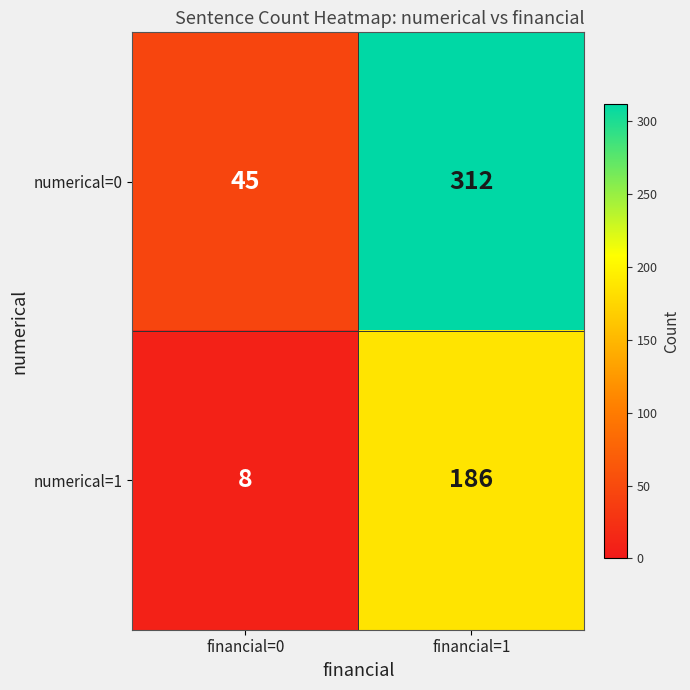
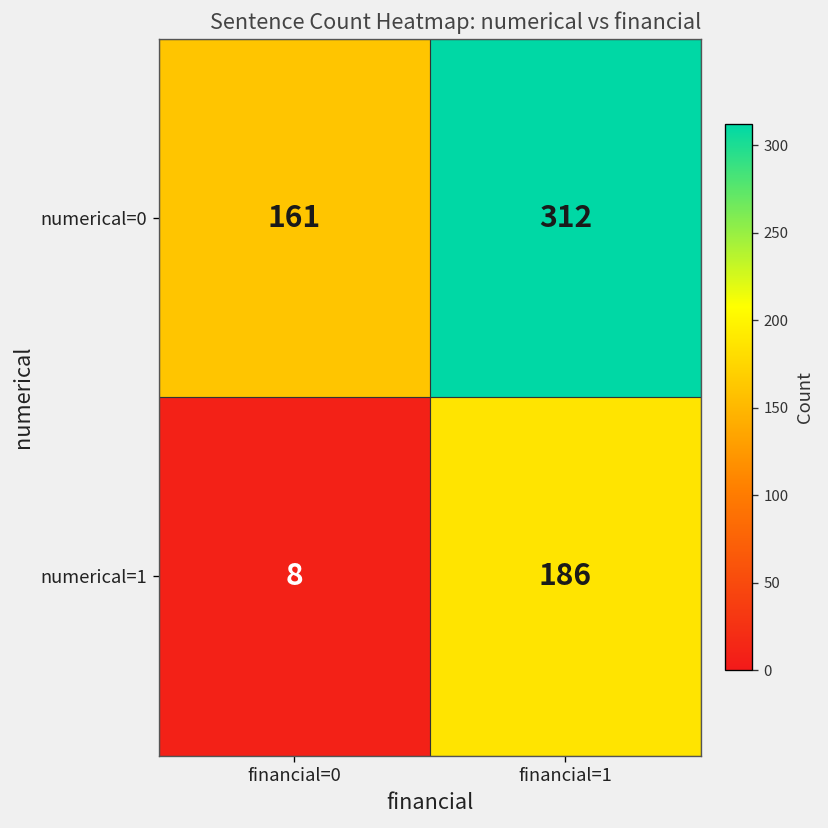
numerical=0, financial=0: 45 -> 161
